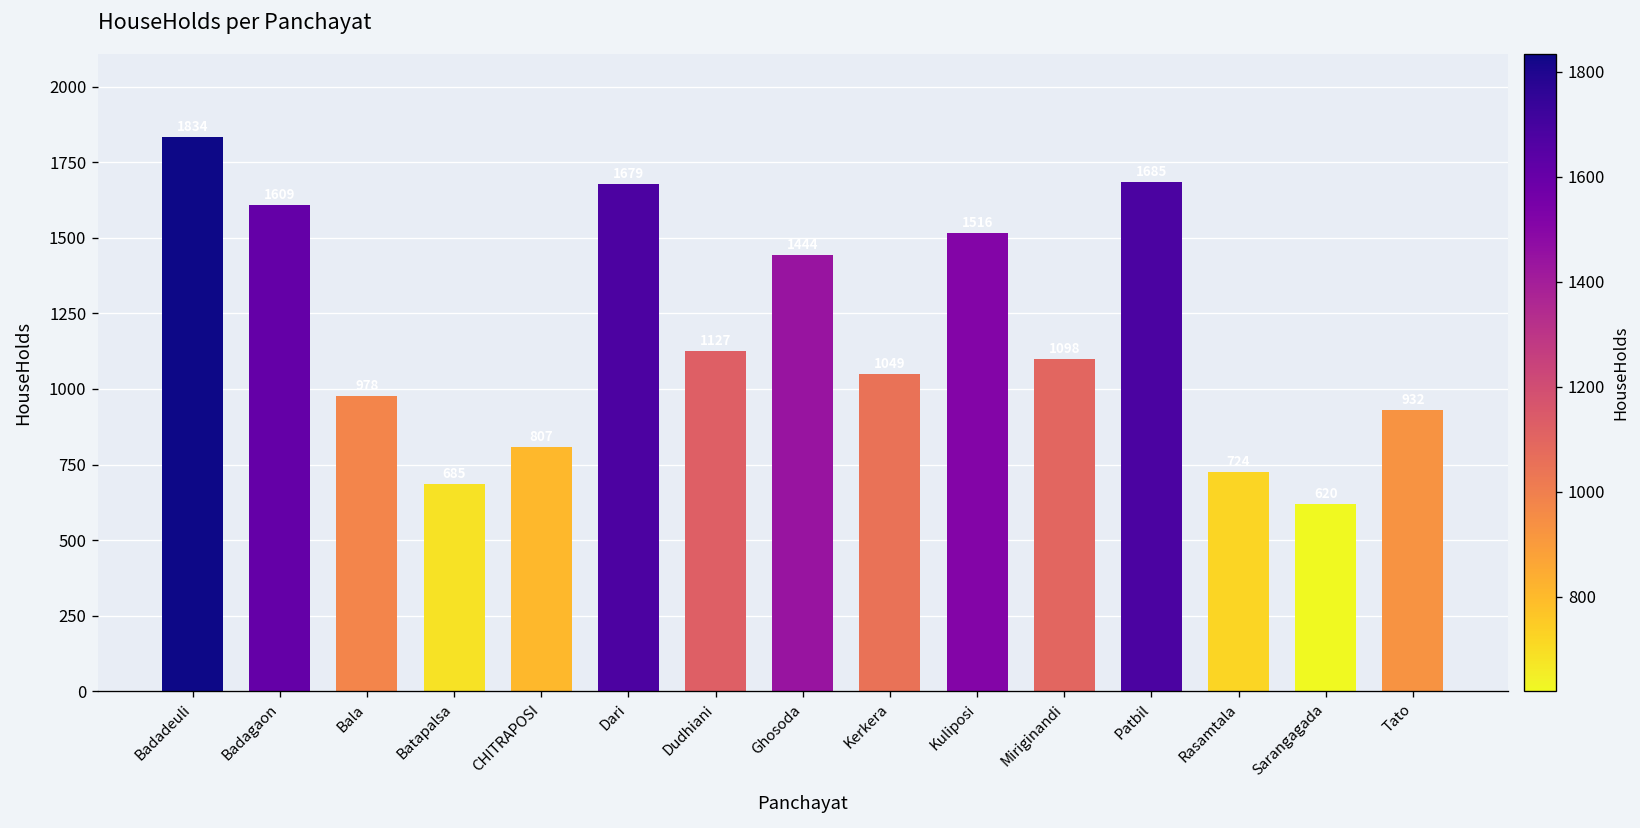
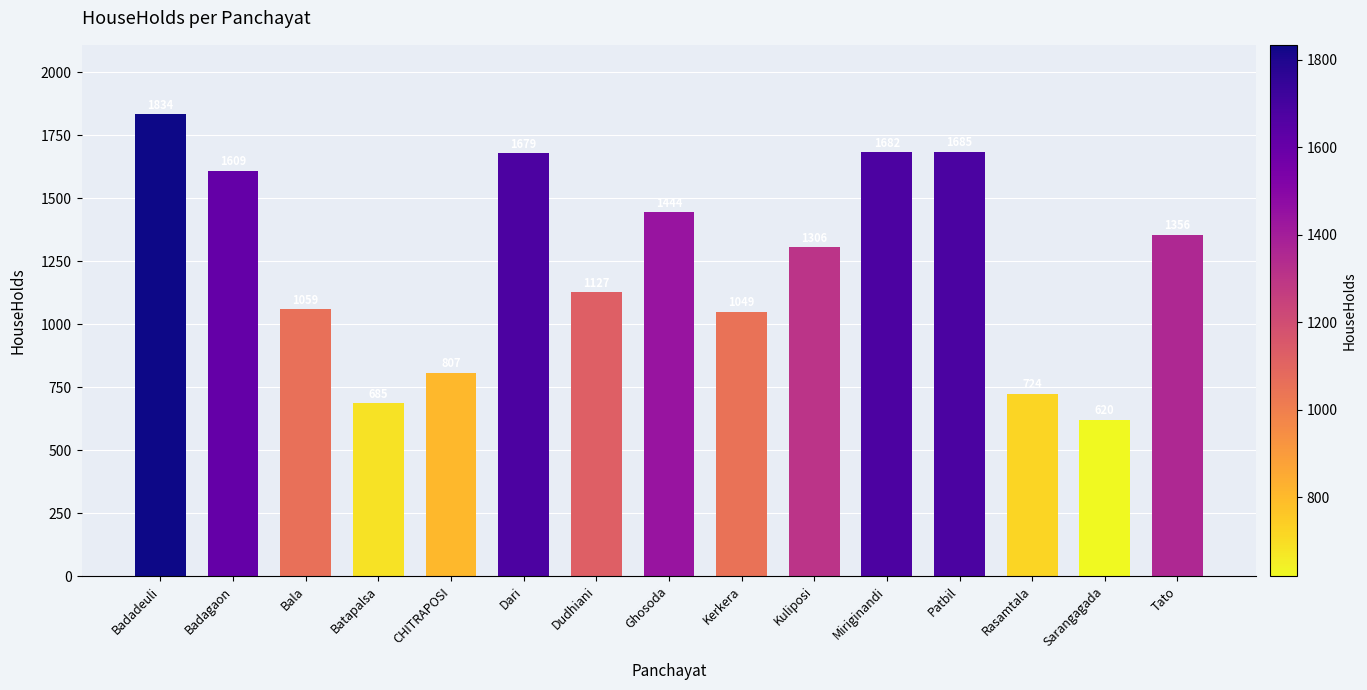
Bala: 980 -> 1060
Kuliposi: 1520 -> 1310
Miriginandi: 1100 -> 1680
Tato: 930 -> 1360
